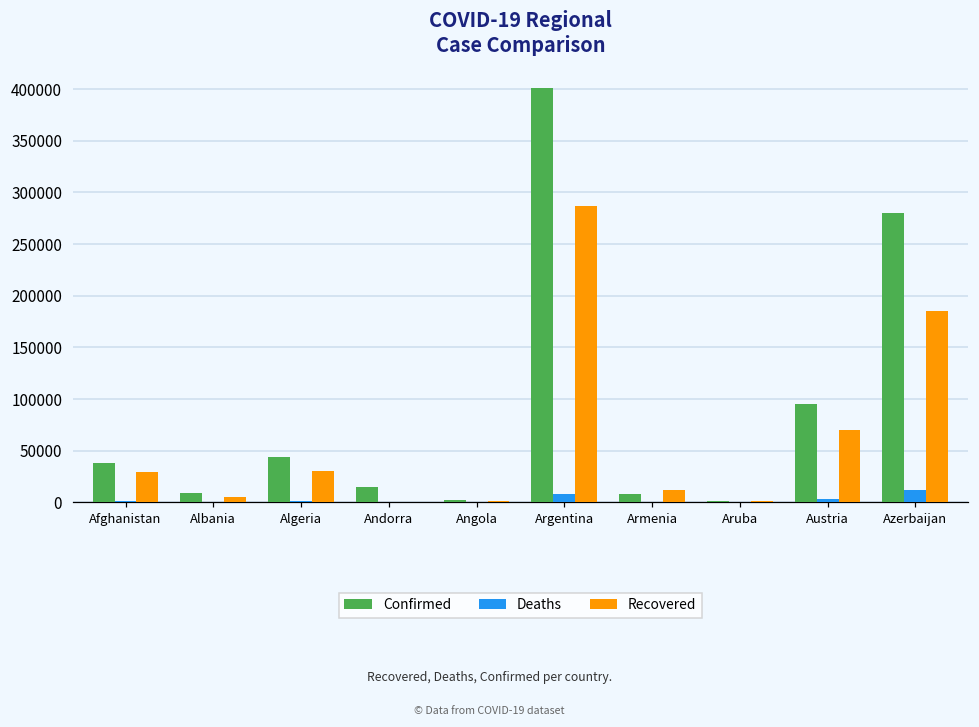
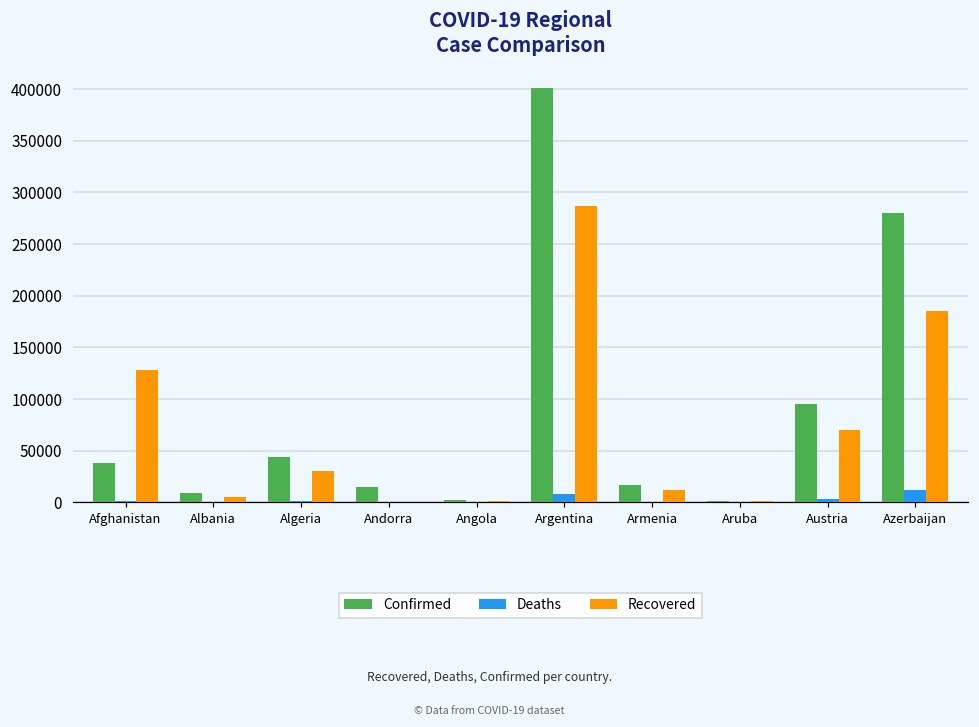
Recovered, Afghanistan: 30000 -> 130000
Confirmed, Armenia: 10000 -> 20000
